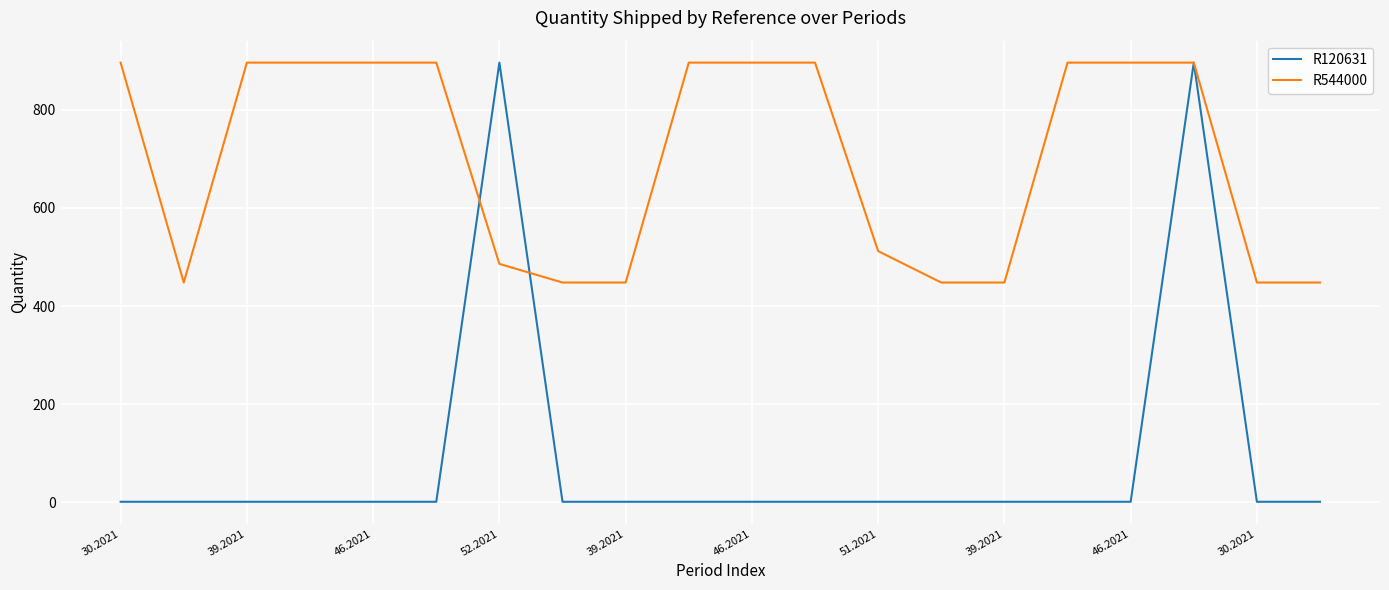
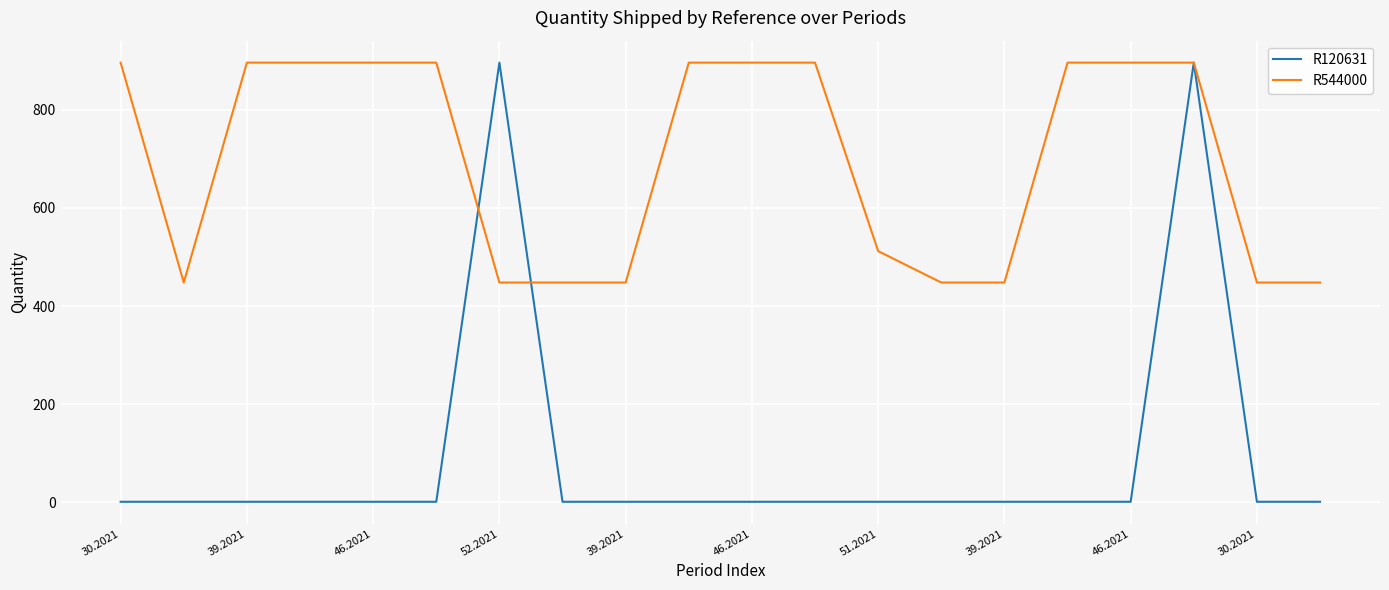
R544000, 52.2021: 490 -> 450
